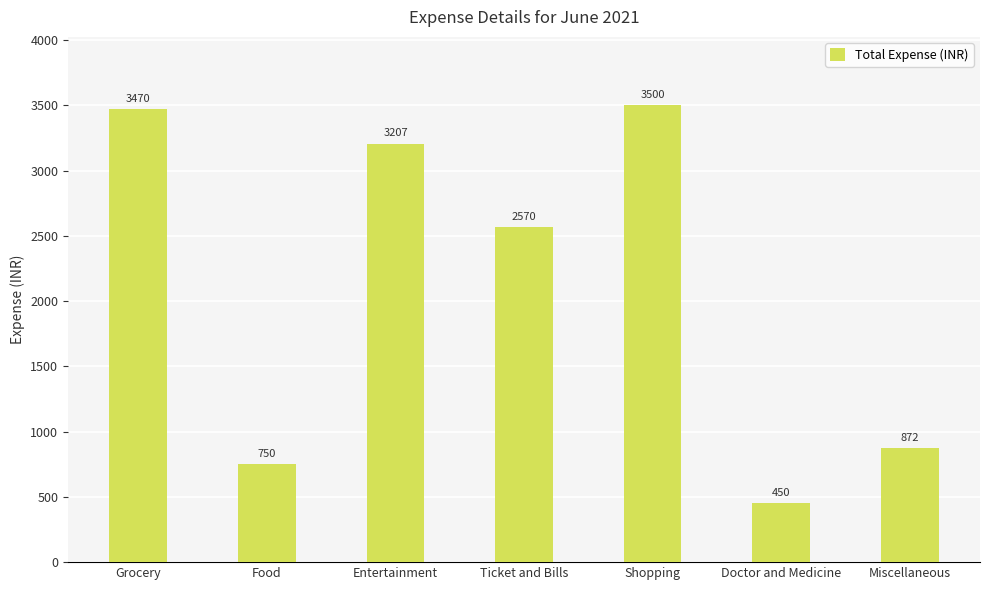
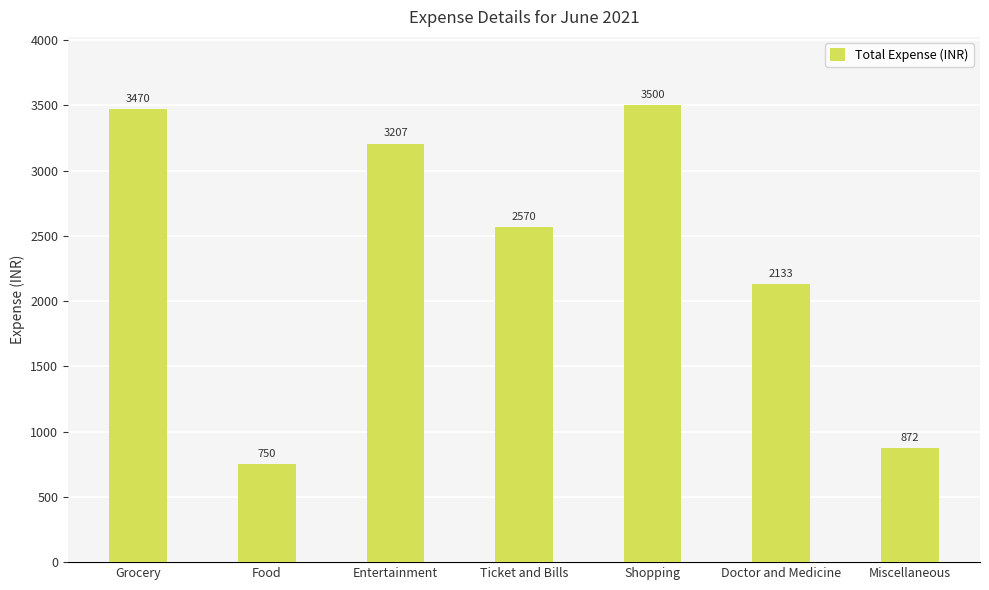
Doctor and Medicine: 450 -> 2133
